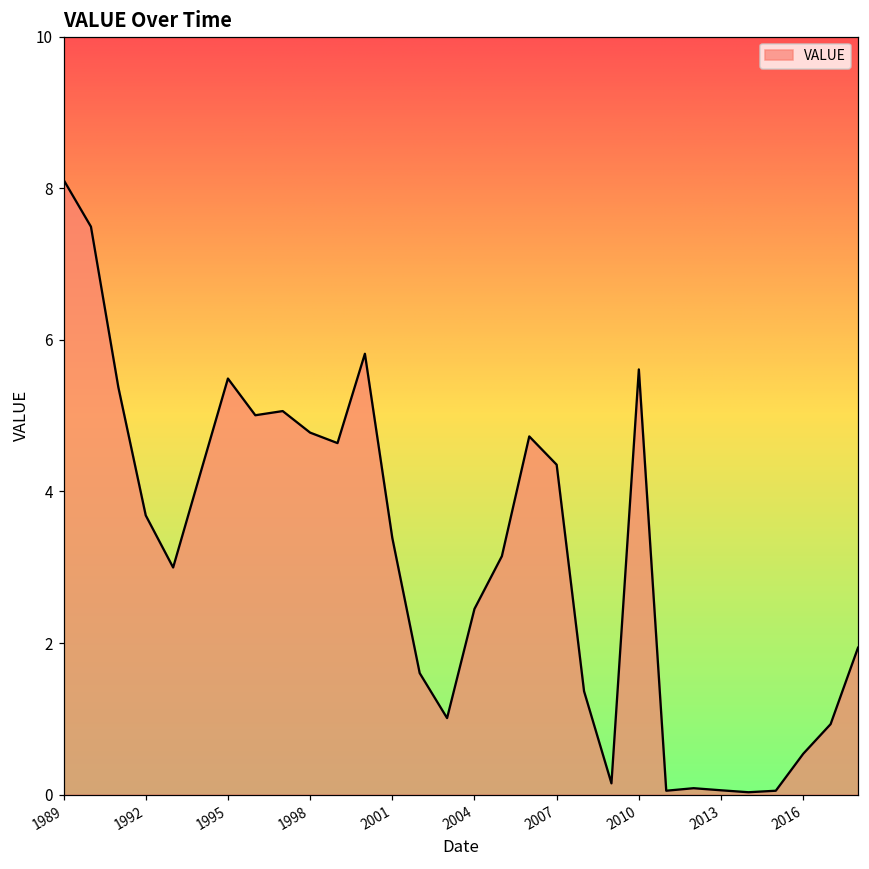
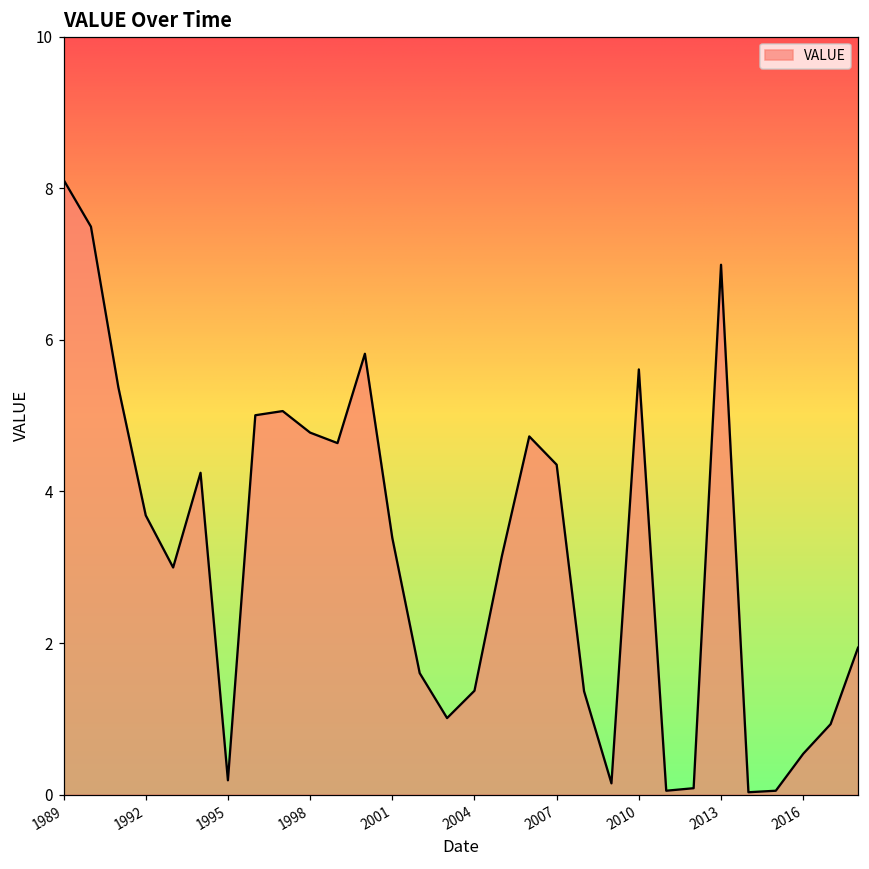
1995: 5.5 -> 0.2
2004: 2.5 -> 1.4
2013: 0.1 -> 7.0
